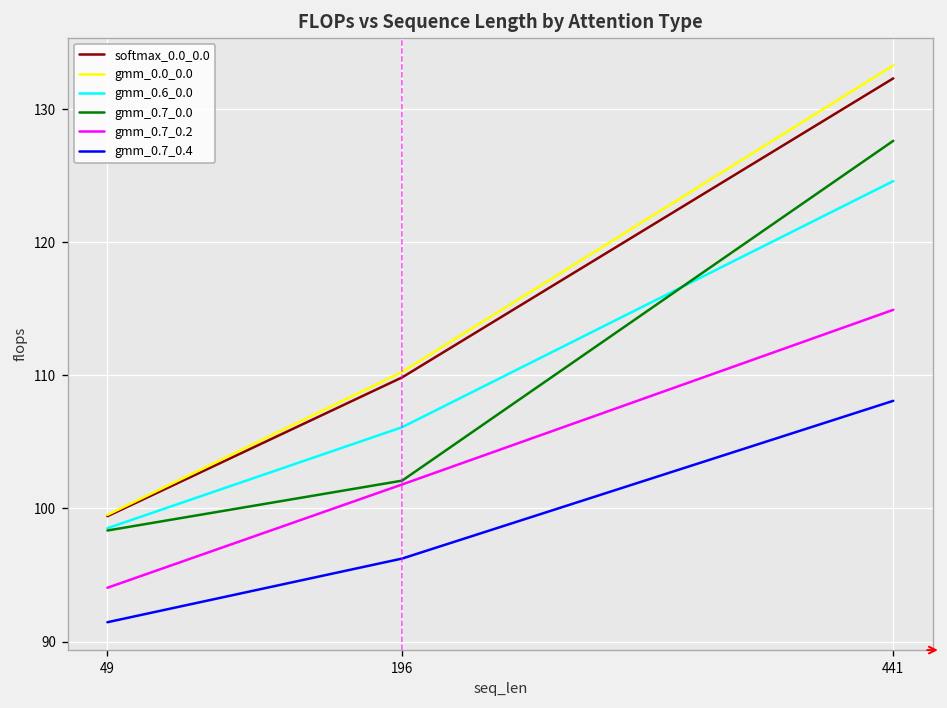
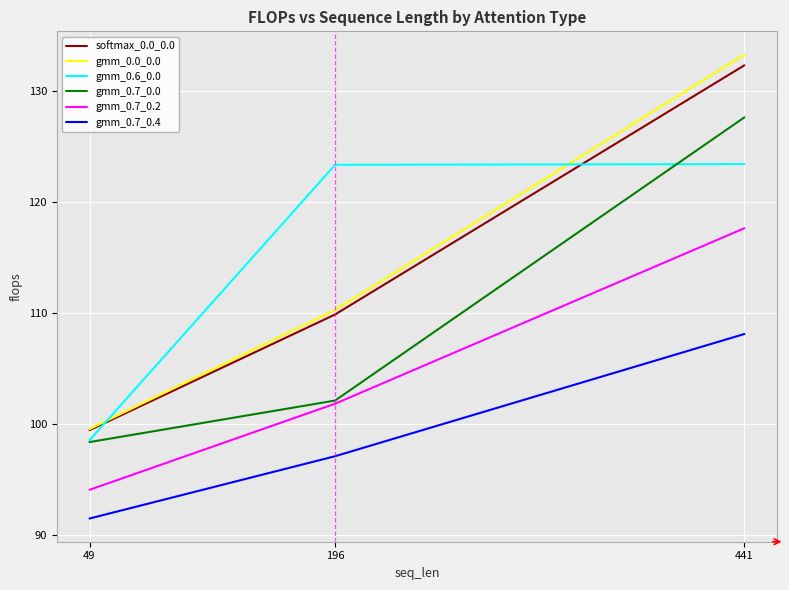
gmm_0.6_0.0, 196: 106.1 -> 123.4
gmm_0.7_0.4, 196: 96.2 -> 97.1
gmm_0.6_0.0, 441: 124.6 -> 123.4
gmm_0.7_0.2, 441: 114.9 -> 117.6
